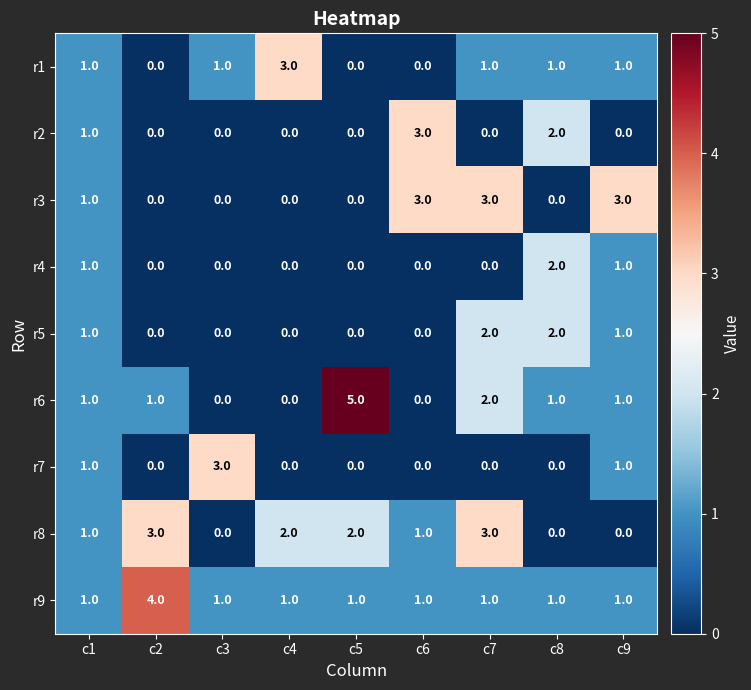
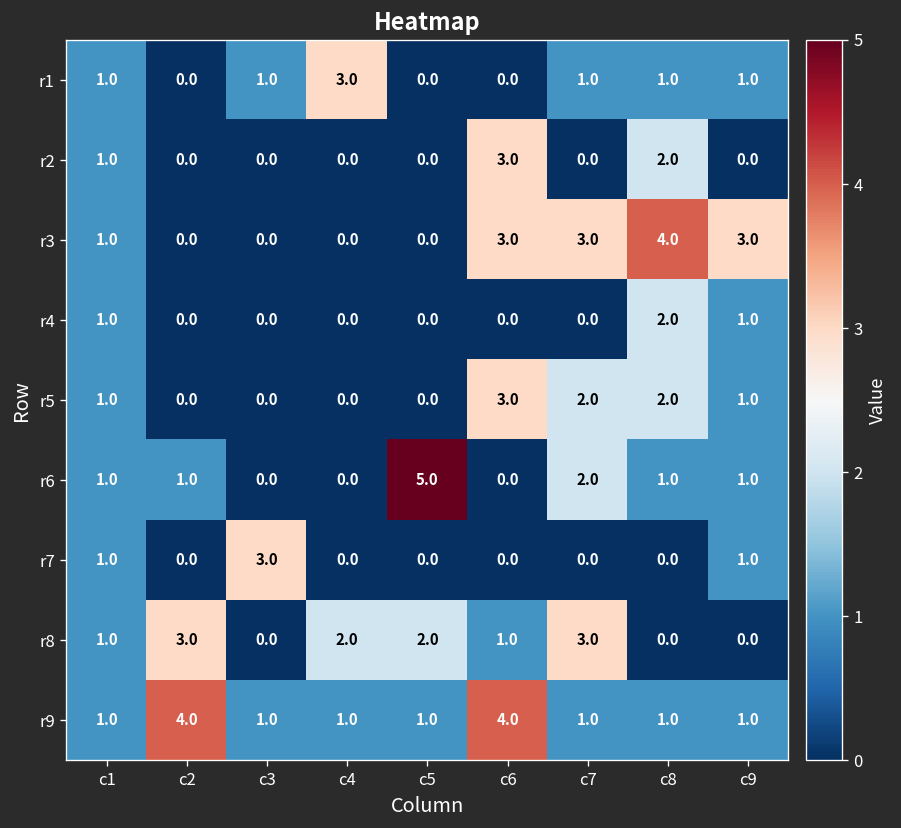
r3, c8: 0.0 -> 4.0
r5, c6: 0.0 -> 3.0
r9, c6: 1.0 -> 4.0
